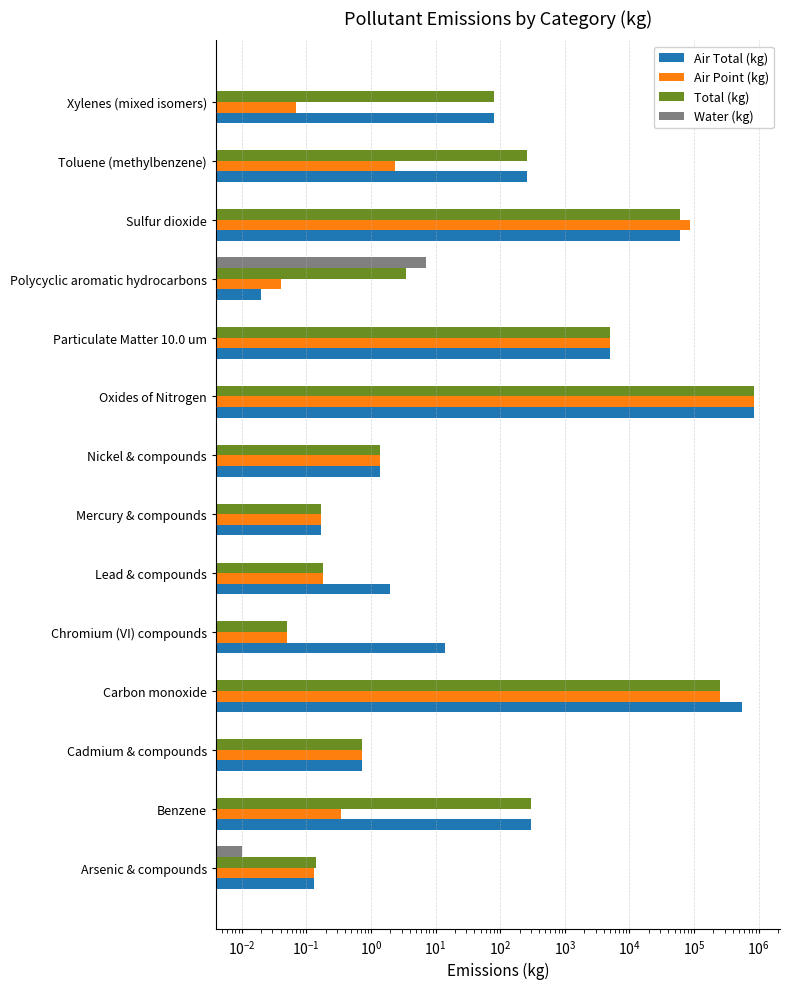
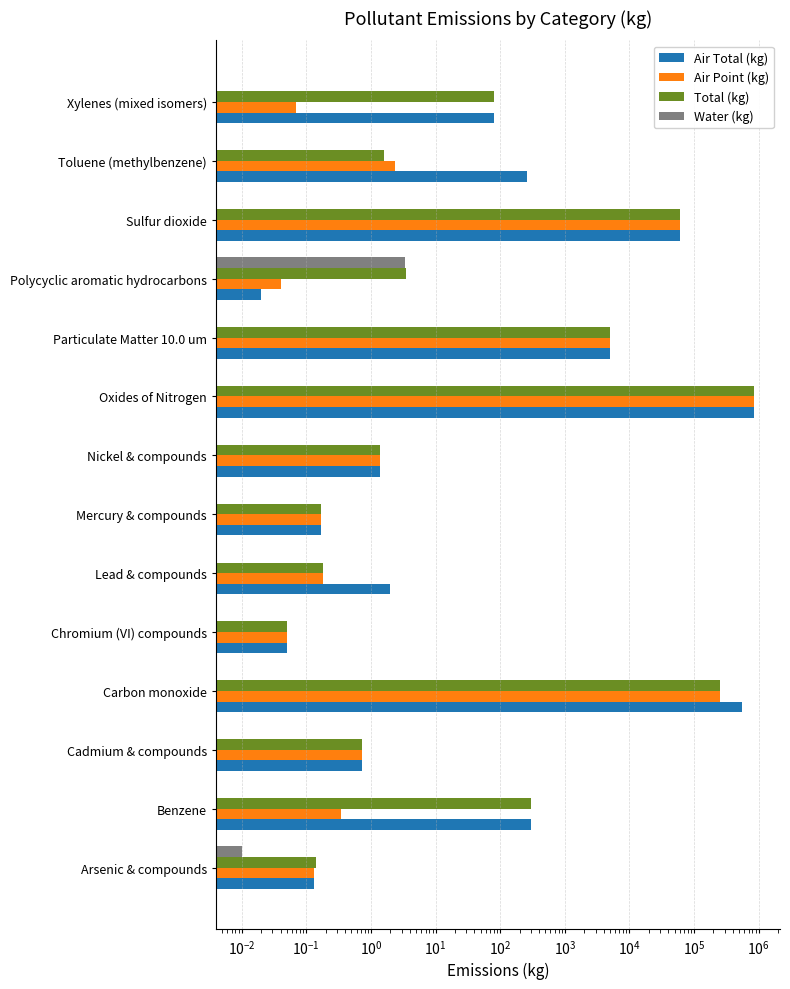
Total (kg), Toluene (methylbenzene): 260 -> 1.6
Air Point (kg), Sulfur dioxide: 90000 -> 60000
Water (kg), Polycyclic aromatic hydrocarbons: 7 -> 3
Air Total (kg), Chromium (VI) compounds: 14 -> 0.05
